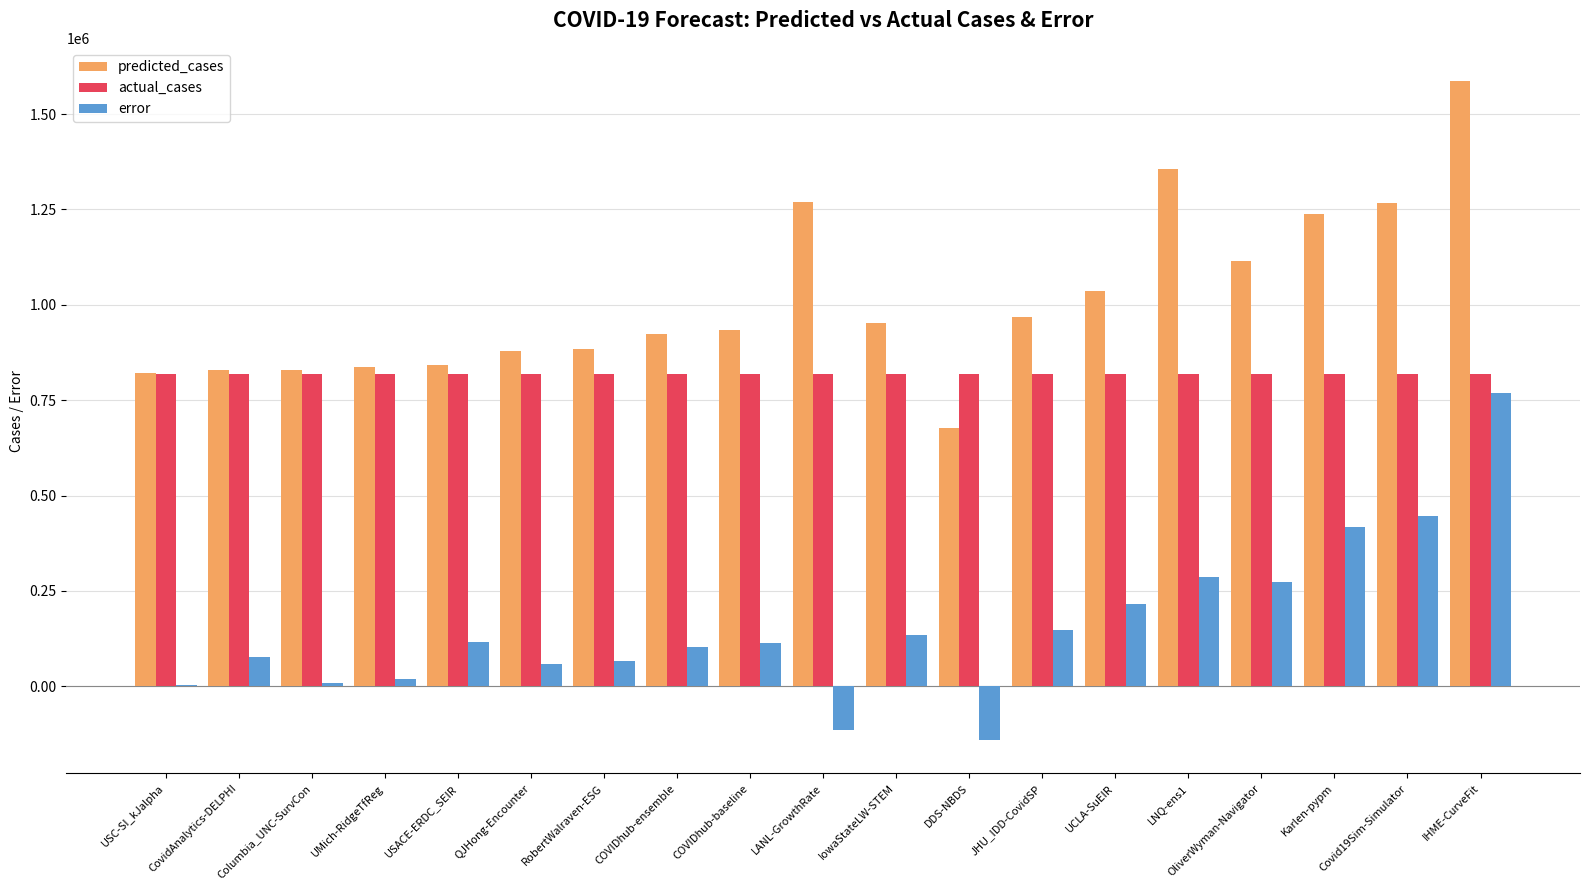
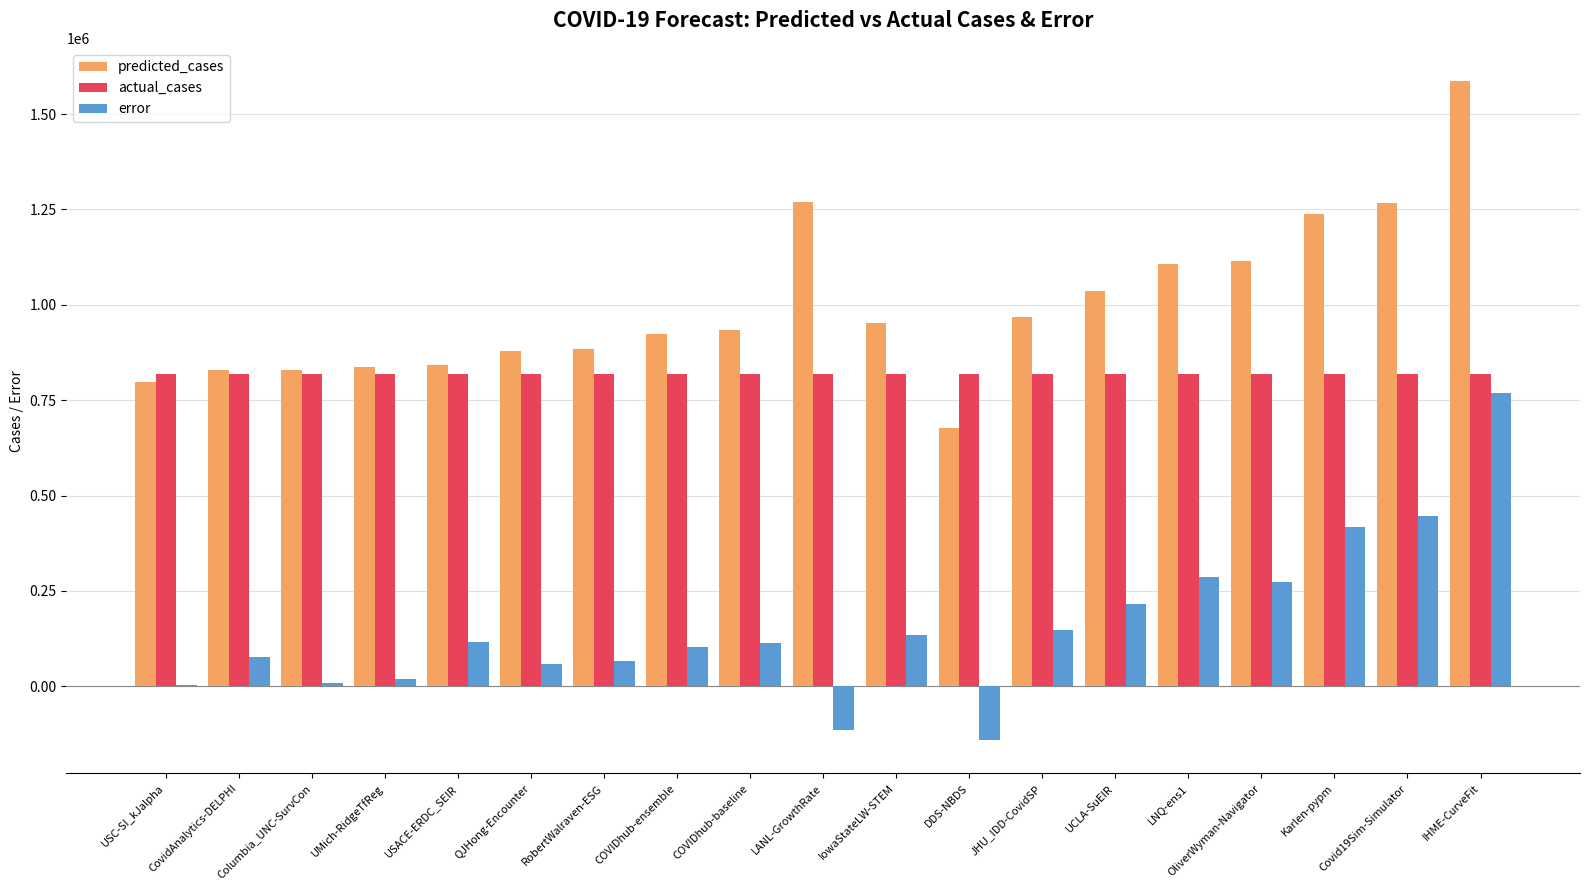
predicted_cases, USC-SI_kJalpha: 820000 -> 800000
predicted_cases, LNQ-ens1: 1350000 -> 1110000
